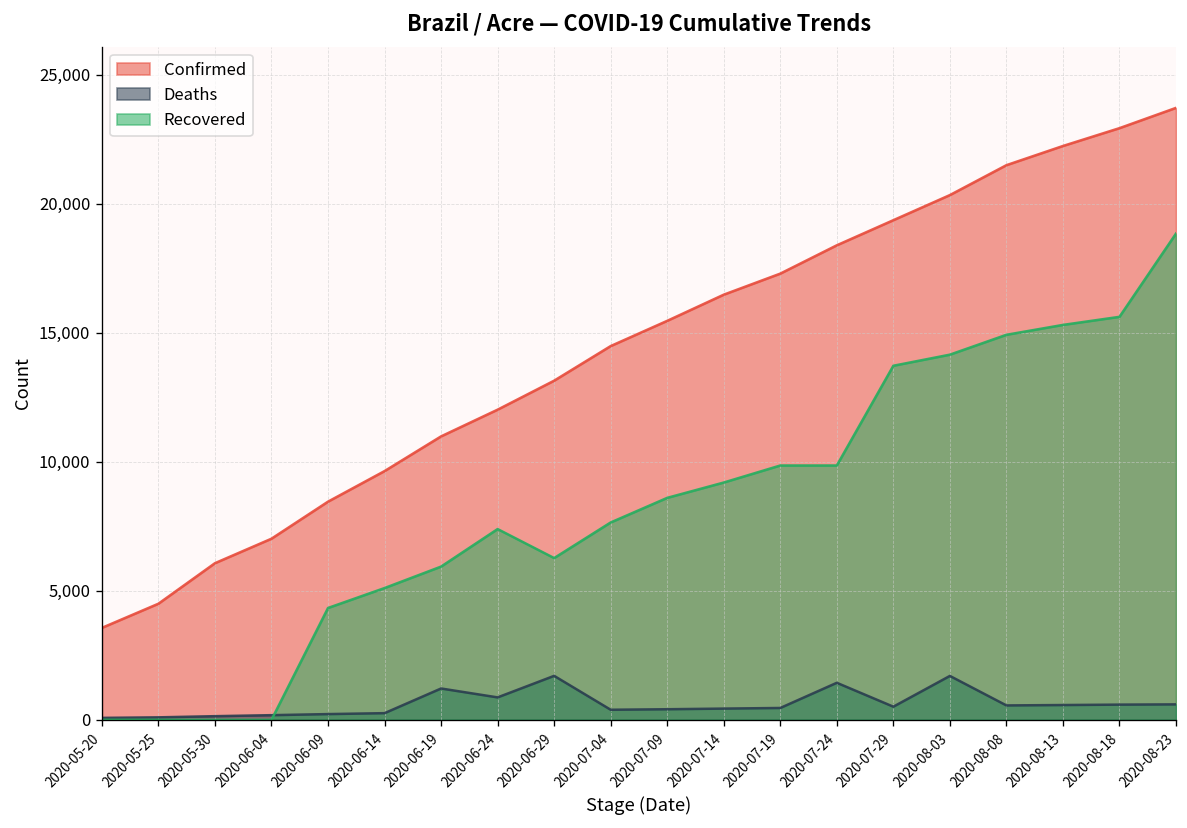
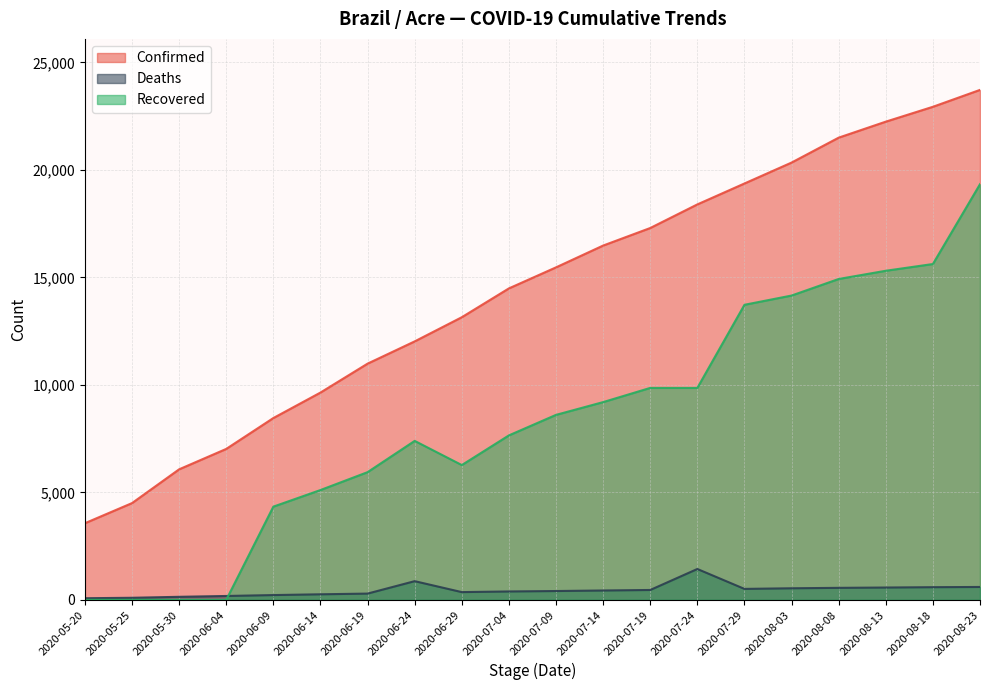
Deaths, 2020-06-19: 1,200 -> 300
Deaths, 2020-06-29: 1,700 -> 400
Deaths, 2020-08-03: 1,700 -> 500
Recovered, 2020-08-23: 18,800 -> 19,300
